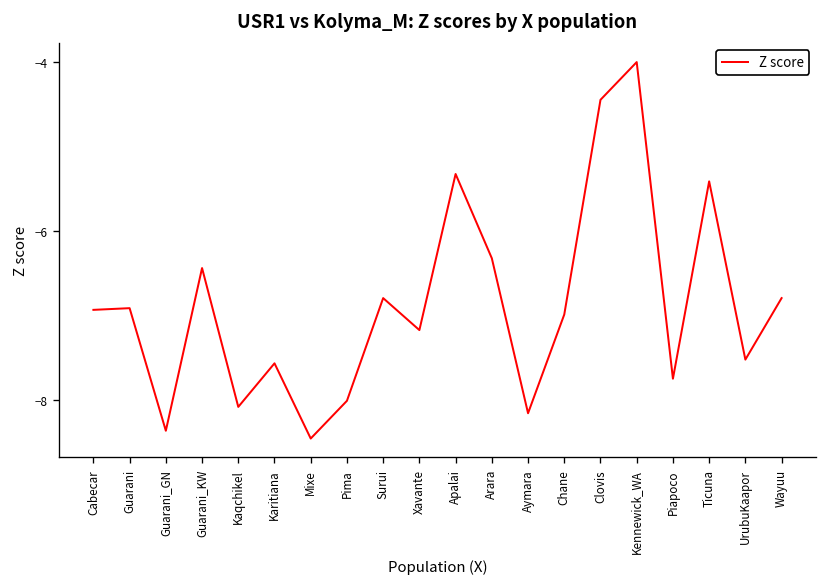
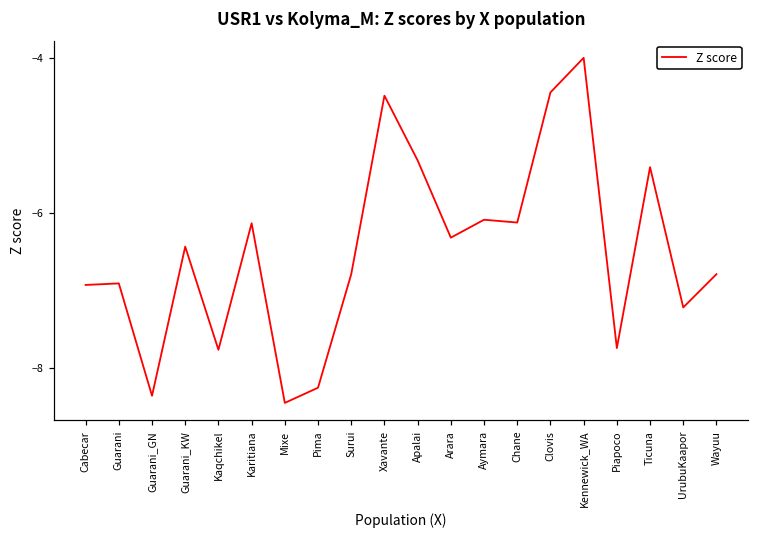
Kaqchikel: -8.1 -> -7.8
Karitiana: -7.6 -> -6.1
Pima: -8.0 -> -8.3
Xavante: -7.2 -> -4.5
Aymara: -8.2 -> -6.1
Chane: -7.0 -> -6.1
UrubuKaapor: -7.5 -> -7.2
